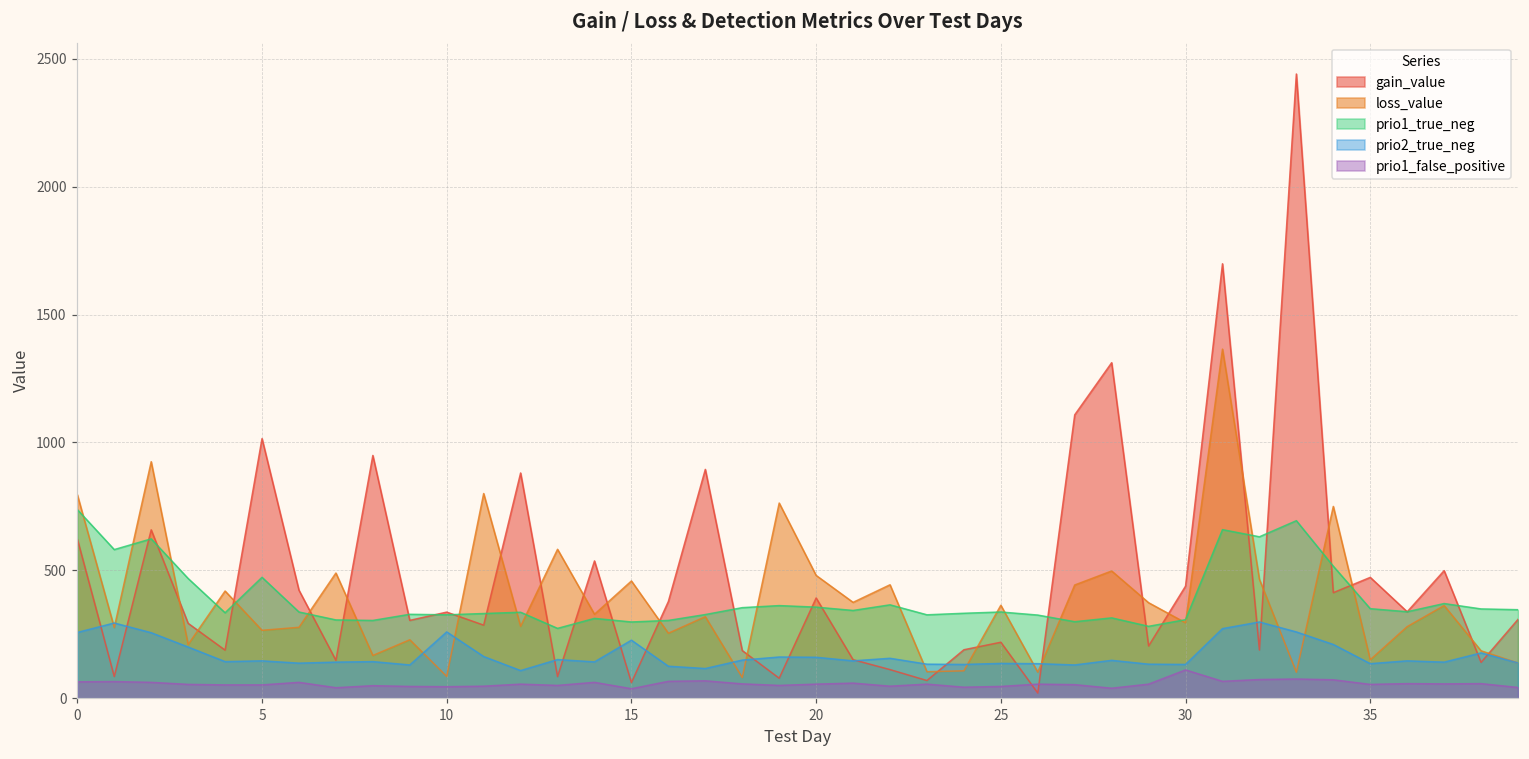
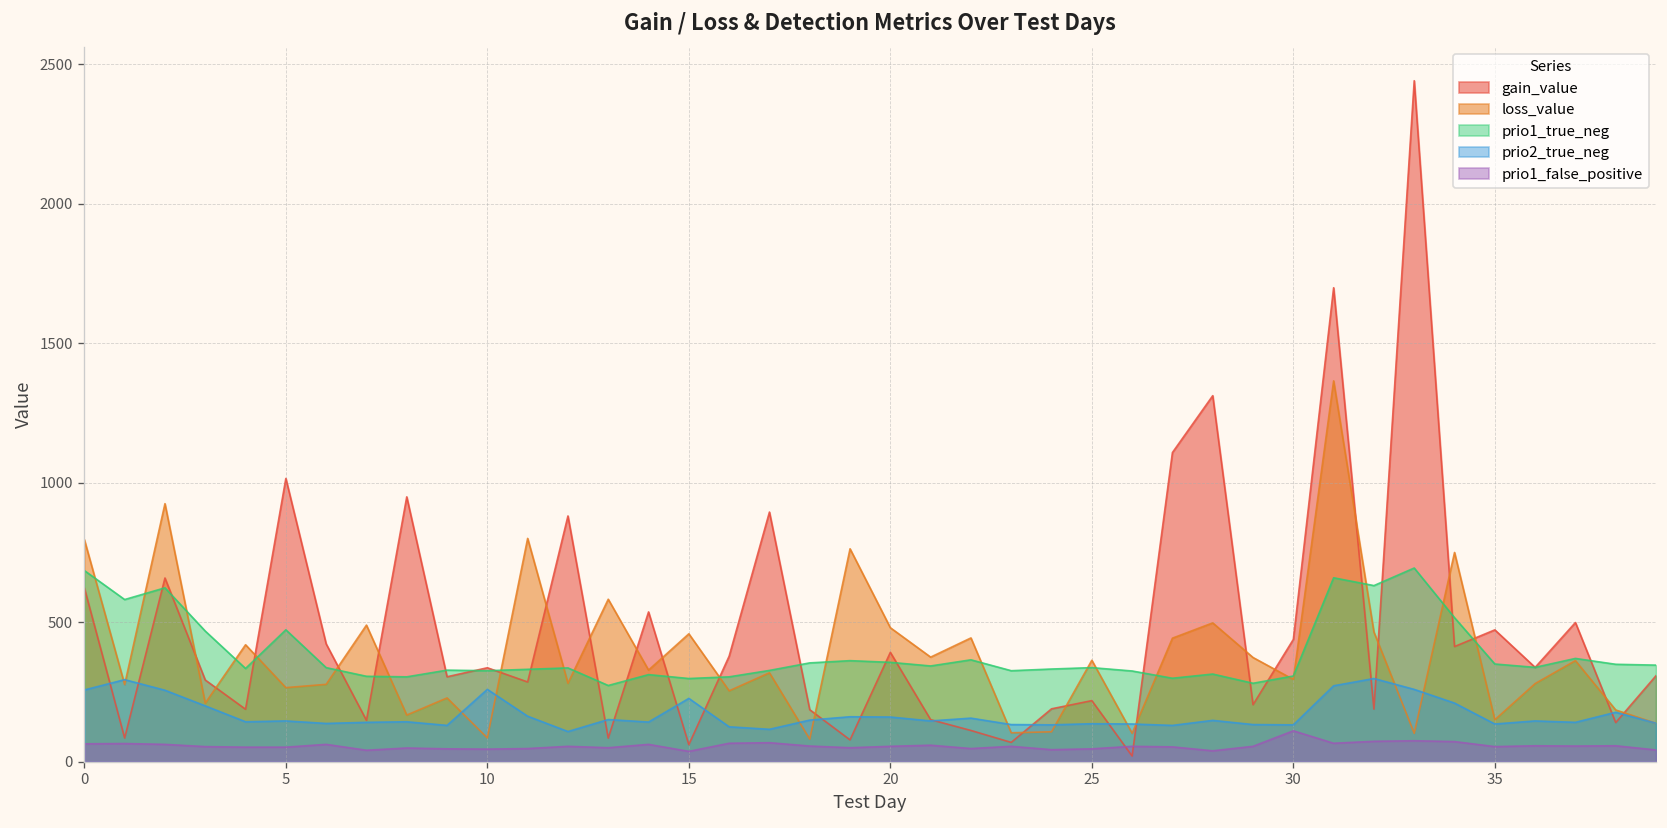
prio1_true_neg, 0: 740 -> 690
